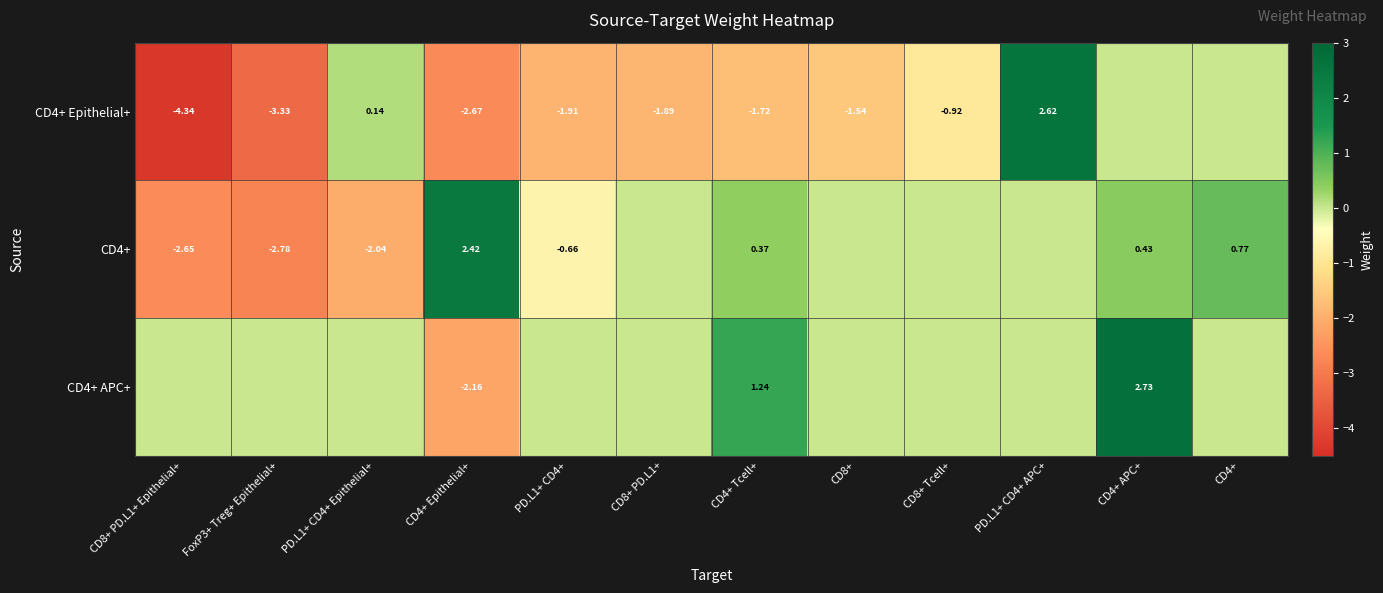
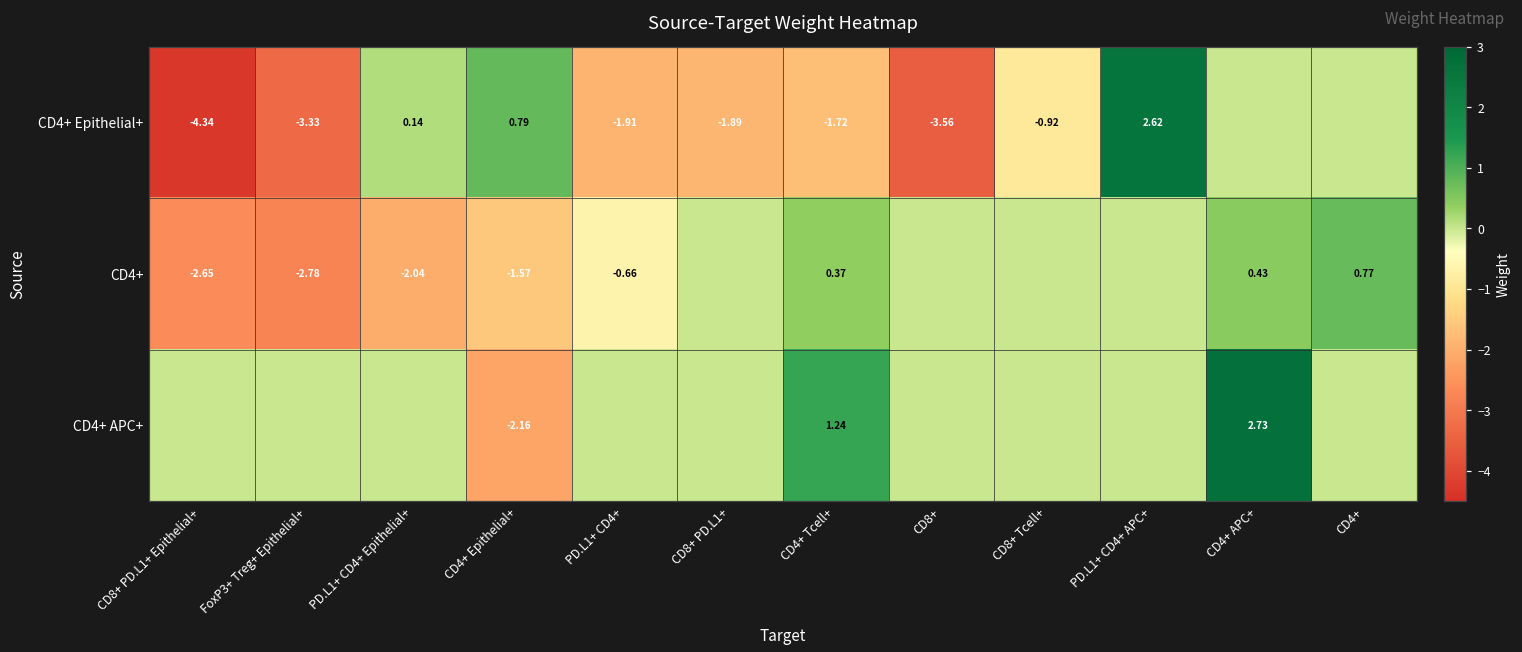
CD4+ Epithelial+, CD4+ Epithelial+: -2.67 -> 0.79
CD4+ Epithelial+, CD8+: -1.54 -> -3.56
CD4+, CD4+ Epithelial+: 2.42 -> -1.57
